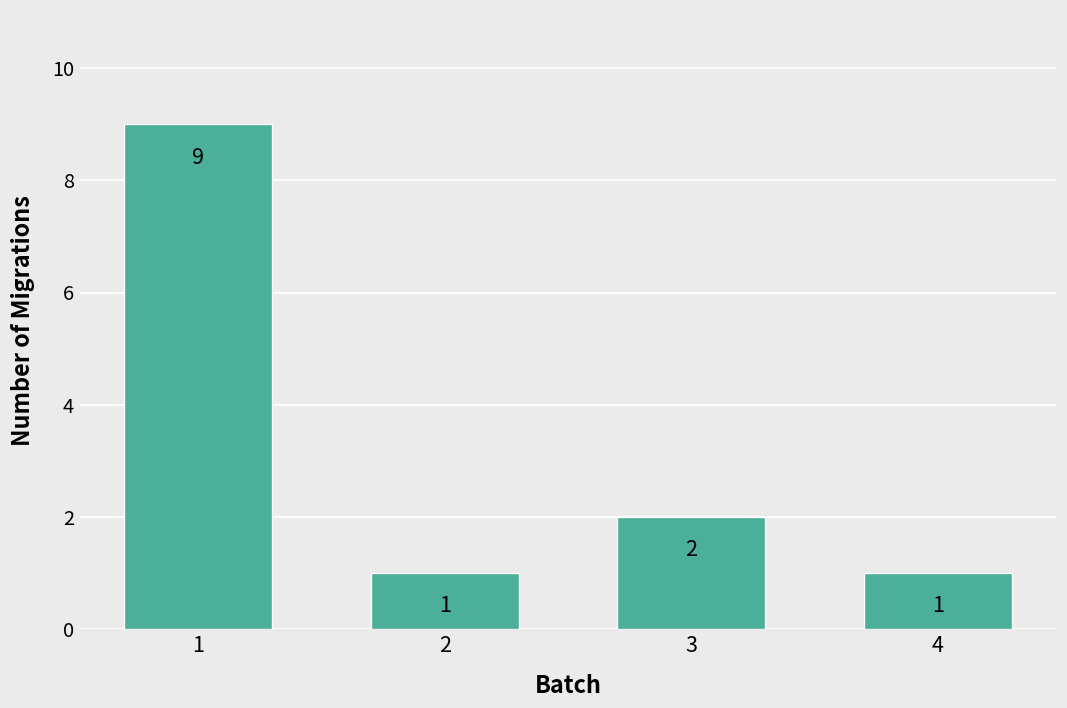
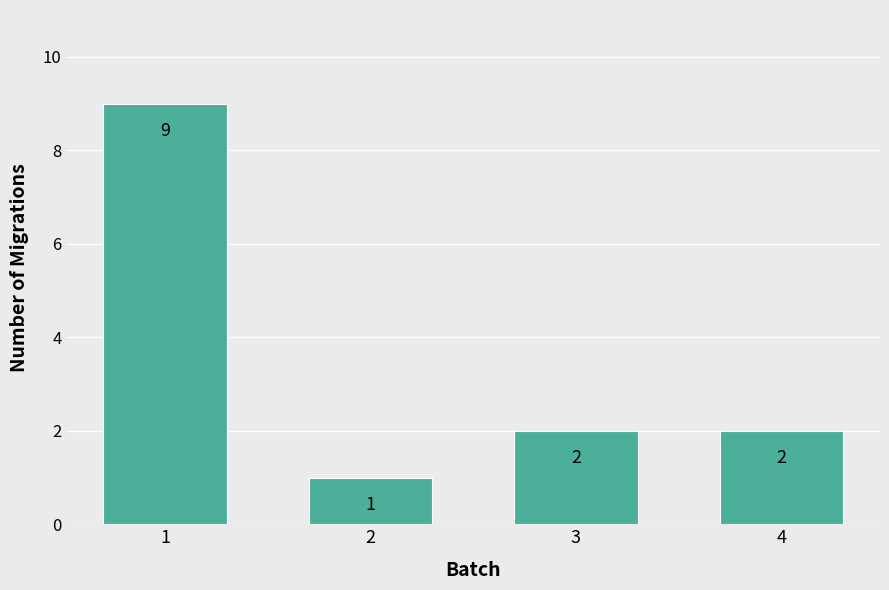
4: 1 -> 2
